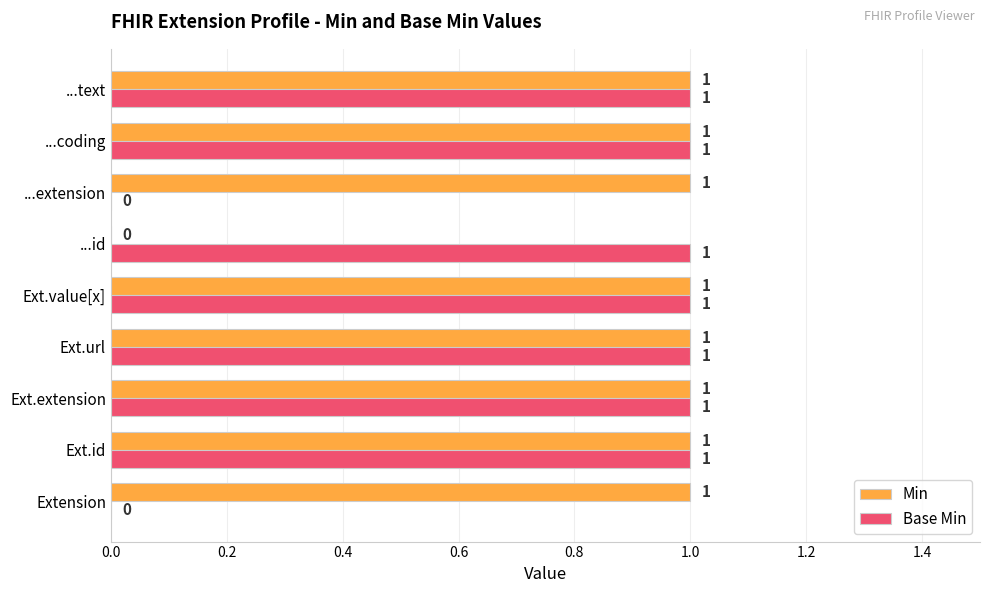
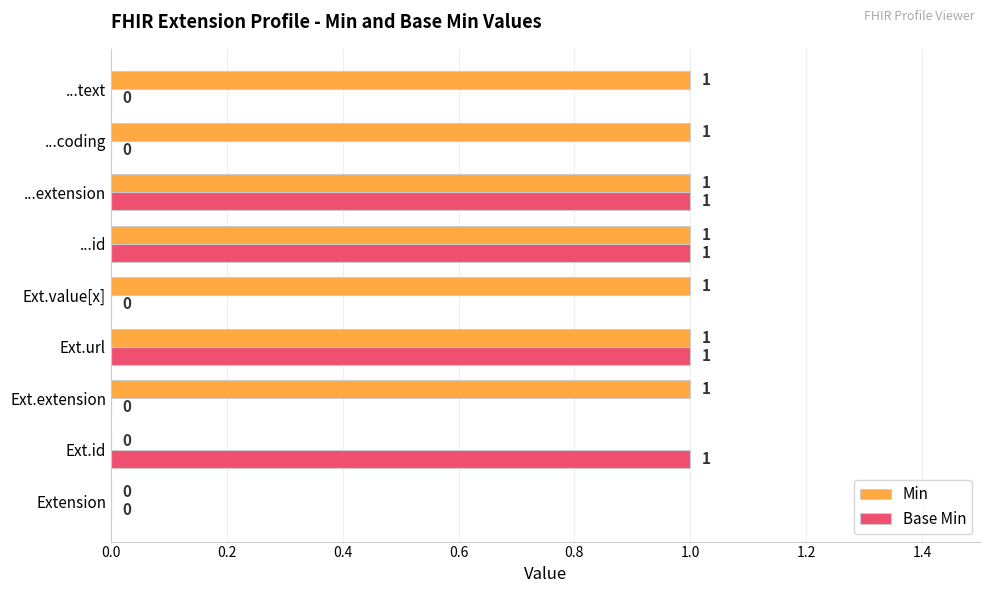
Base Min, ...text: 1 -> 0
Base Min, ...coding: 1 -> 0
Base Min, ...extension: 0 -> 1
Min, ...id: 0 -> 1
Base Min, Ext.value[x]: 1 -> 0
Base Min, Ext.extension: 1 -> 0
Min, Ext.id: 1 -> 0
Min, Extension: 1 -> 0
